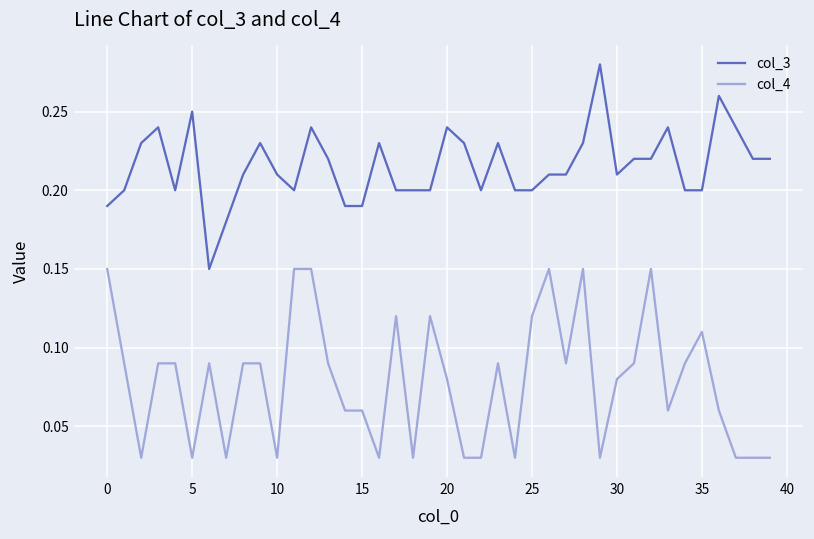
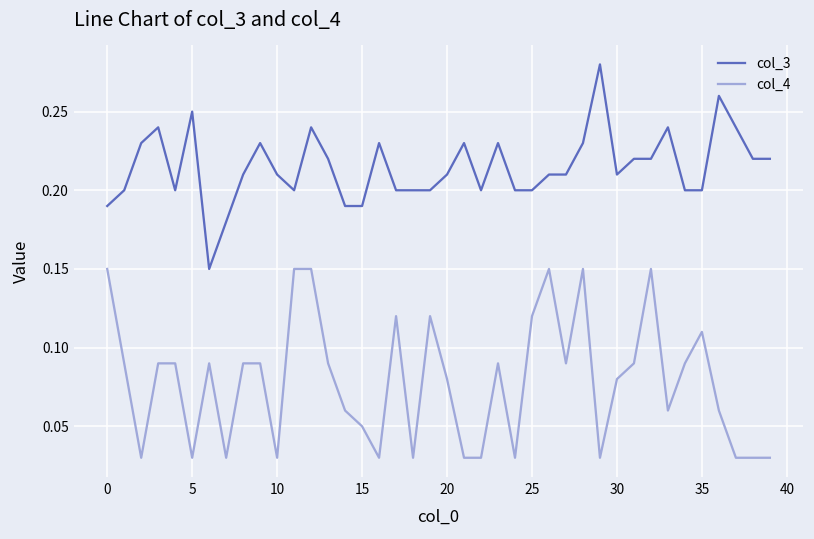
col_4, 15: 0.06 -> 0.05
col_3, 20: 0.24 -> 0.21
